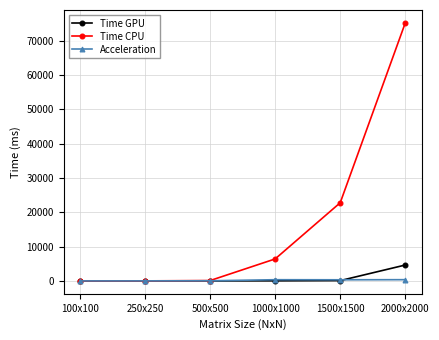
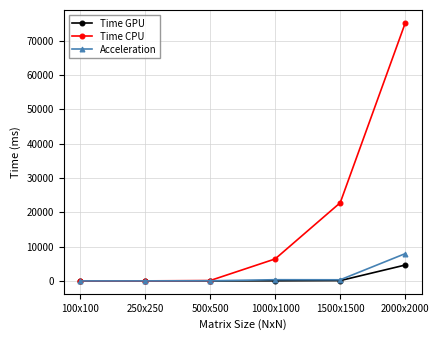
Acceleration, 2000x2000: 0 -> 8000
